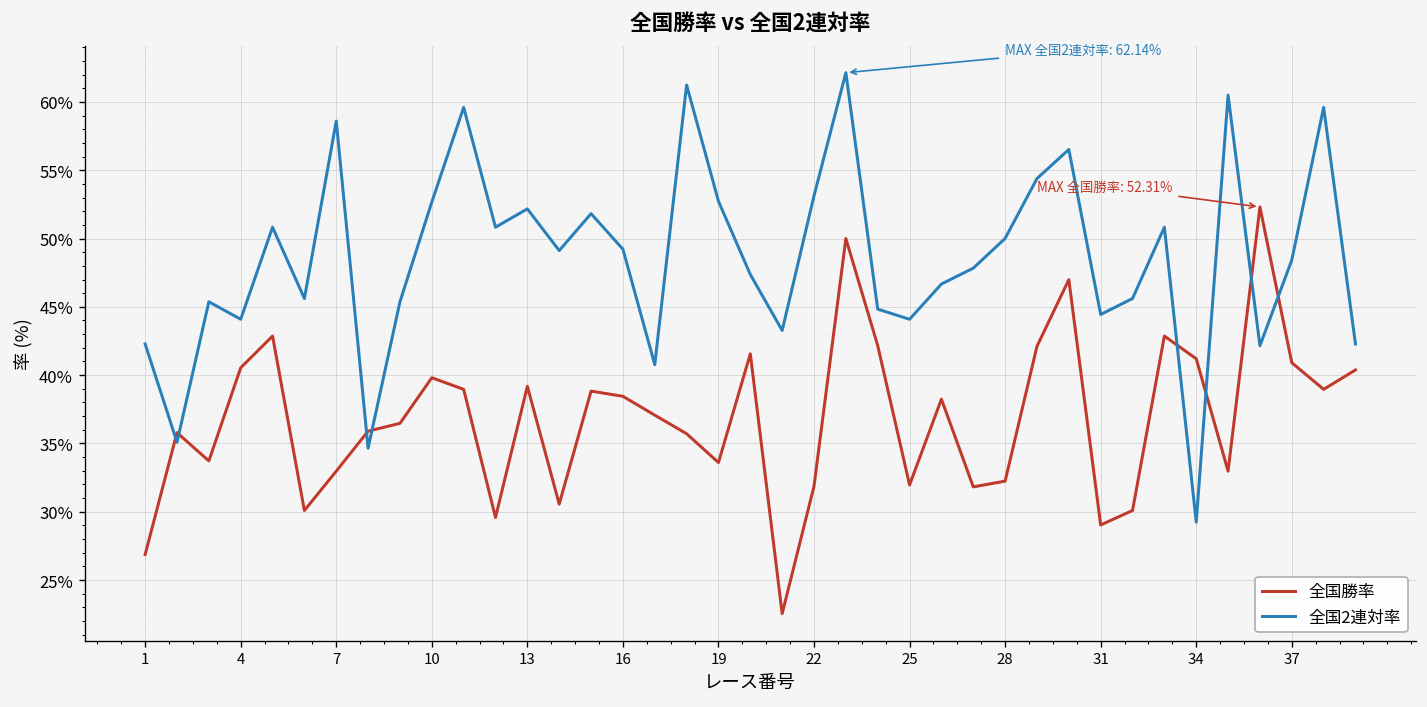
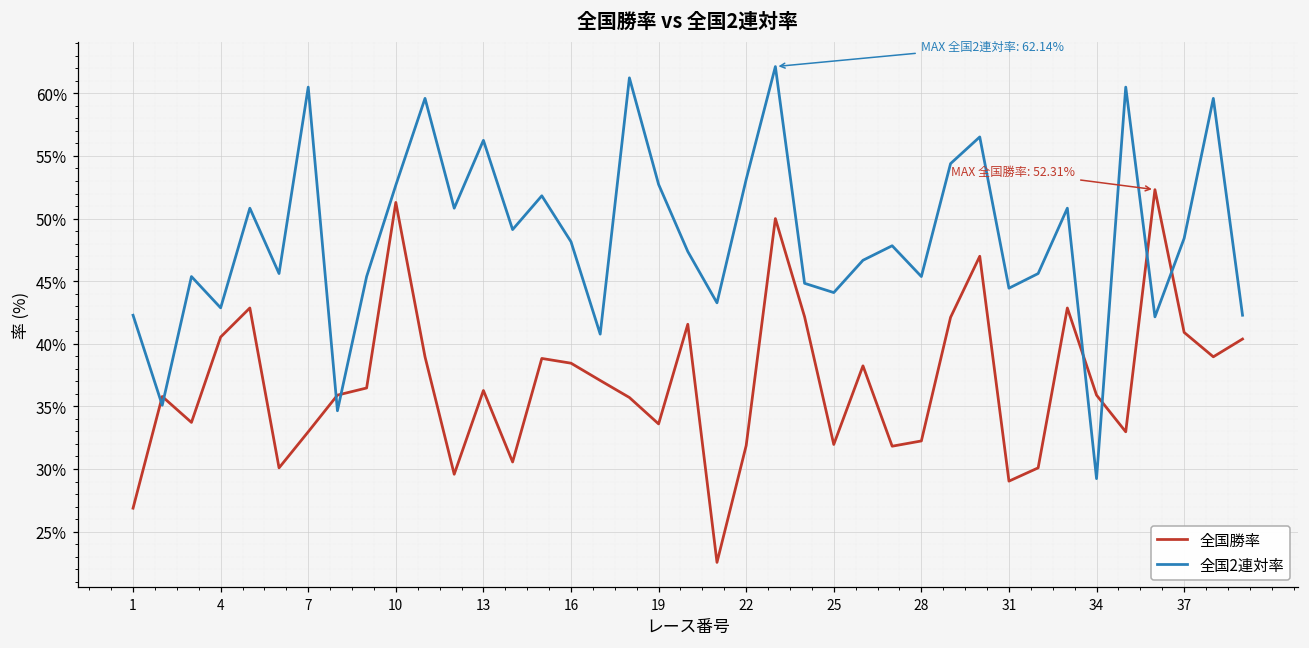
全国2連対率, 4: 44.1% -> 42.9%
全国2連対率, 7: 58.6% -> 60.5%
全国勝率, 10: 39.8% -> 51.3%
全国勝率, 13: 39.2% -> 36.3%
全国2連対率, 13: 52.2% -> 56.3%
全国2連対率, 16: 49.2% -> 48.2%
全国2連対率, 28: 50.0% -> 45.4%
全国勝率, 34: 41.2% -> 35.9%
